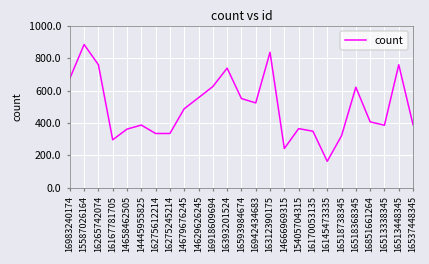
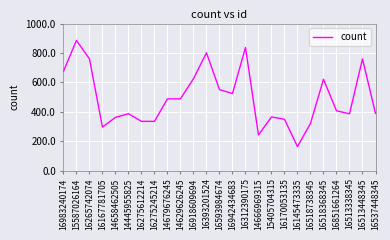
14629626245: 560 -> 490
16393201524: 740 -> 800
